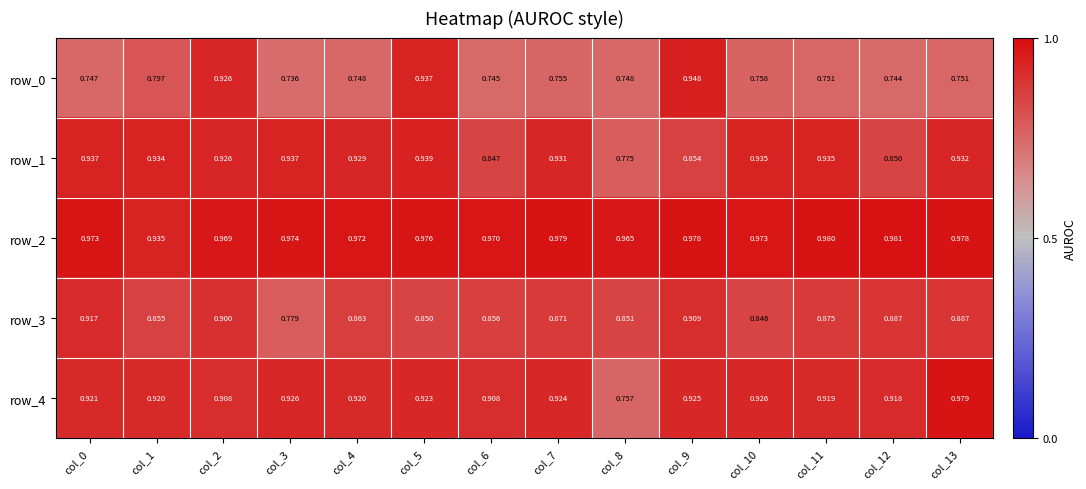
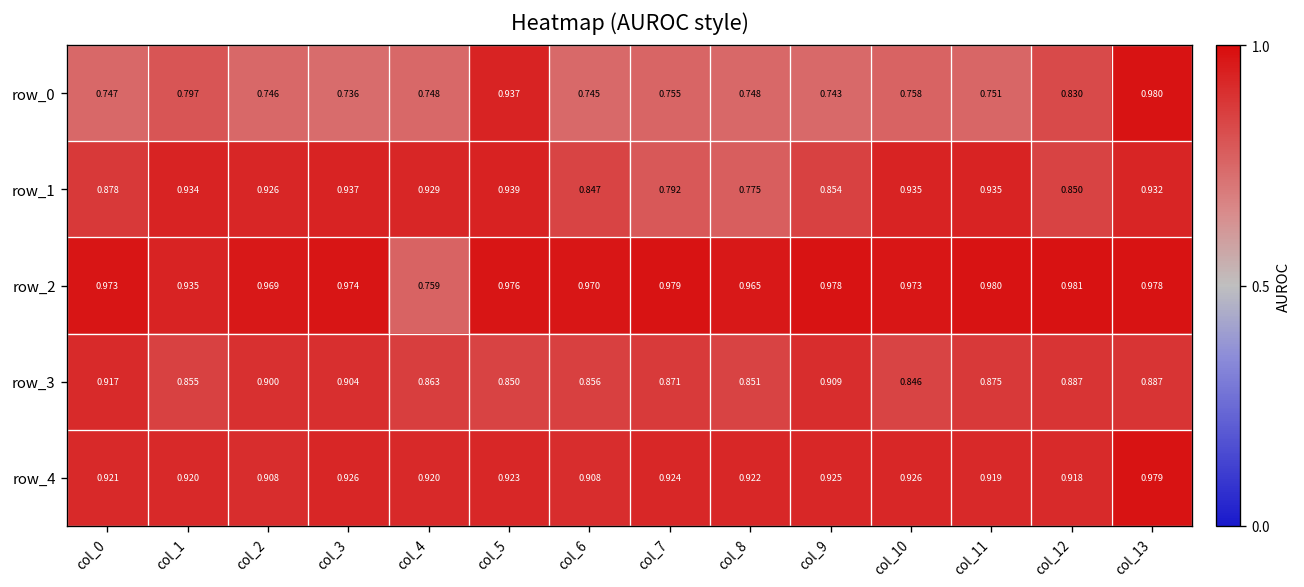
row_0, col_2: 0.926 -> 0.746
row_0, col_9: 0.948 -> 0.743
row_0, col_12: 0.744 -> 0.830
row_0, col_13: 0.751 -> 0.980
row_1, col_0: 0.937 -> 0.878
row_1, col_7: 0.931 -> 0.792
row_2, col_4: 0.972 -> 0.759
row_3, col_3: 0.779 -> 0.904
row_4, col_8: 0.757 -> 0.922
